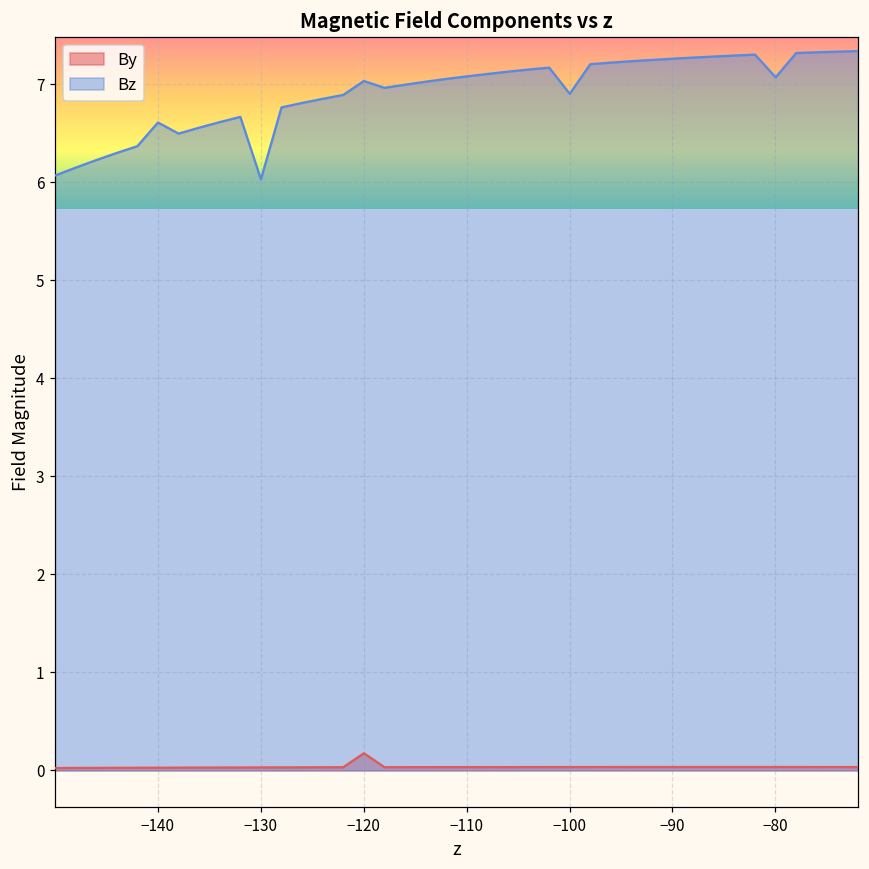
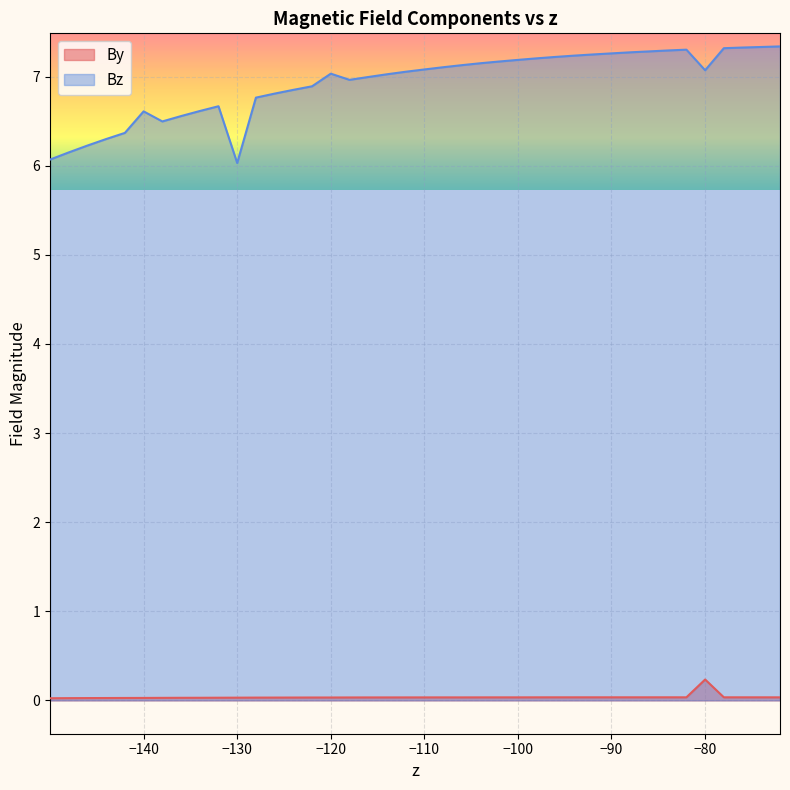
By, −120: 0.2 -> 0.0
Bz, −100: 6.9 -> 7.2
By, −80: 0.0 -> 0.2
